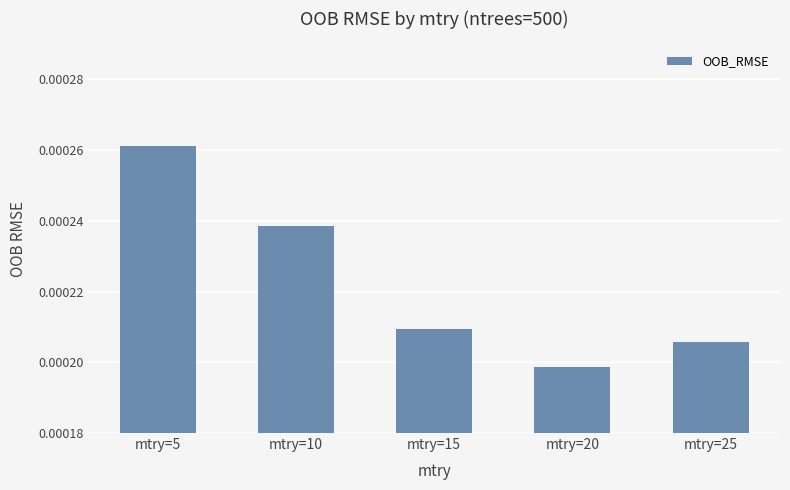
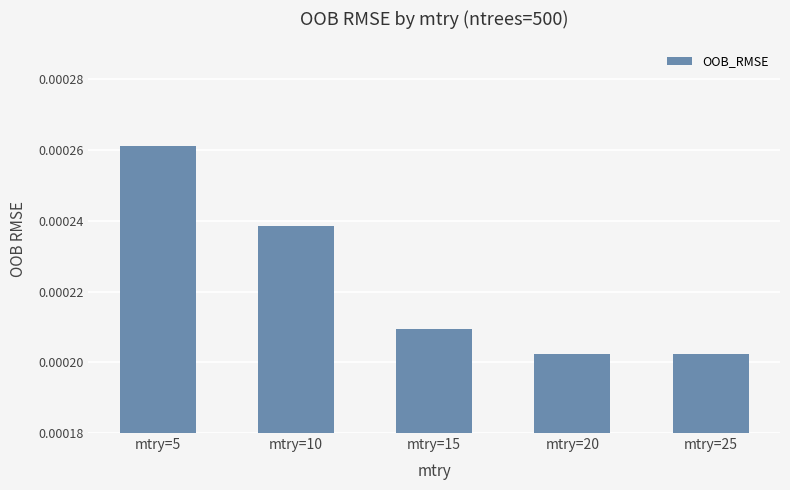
mtry=20: 0.000199 -> 0.000202
mtry=25: 0.000206 -> 0.000202
